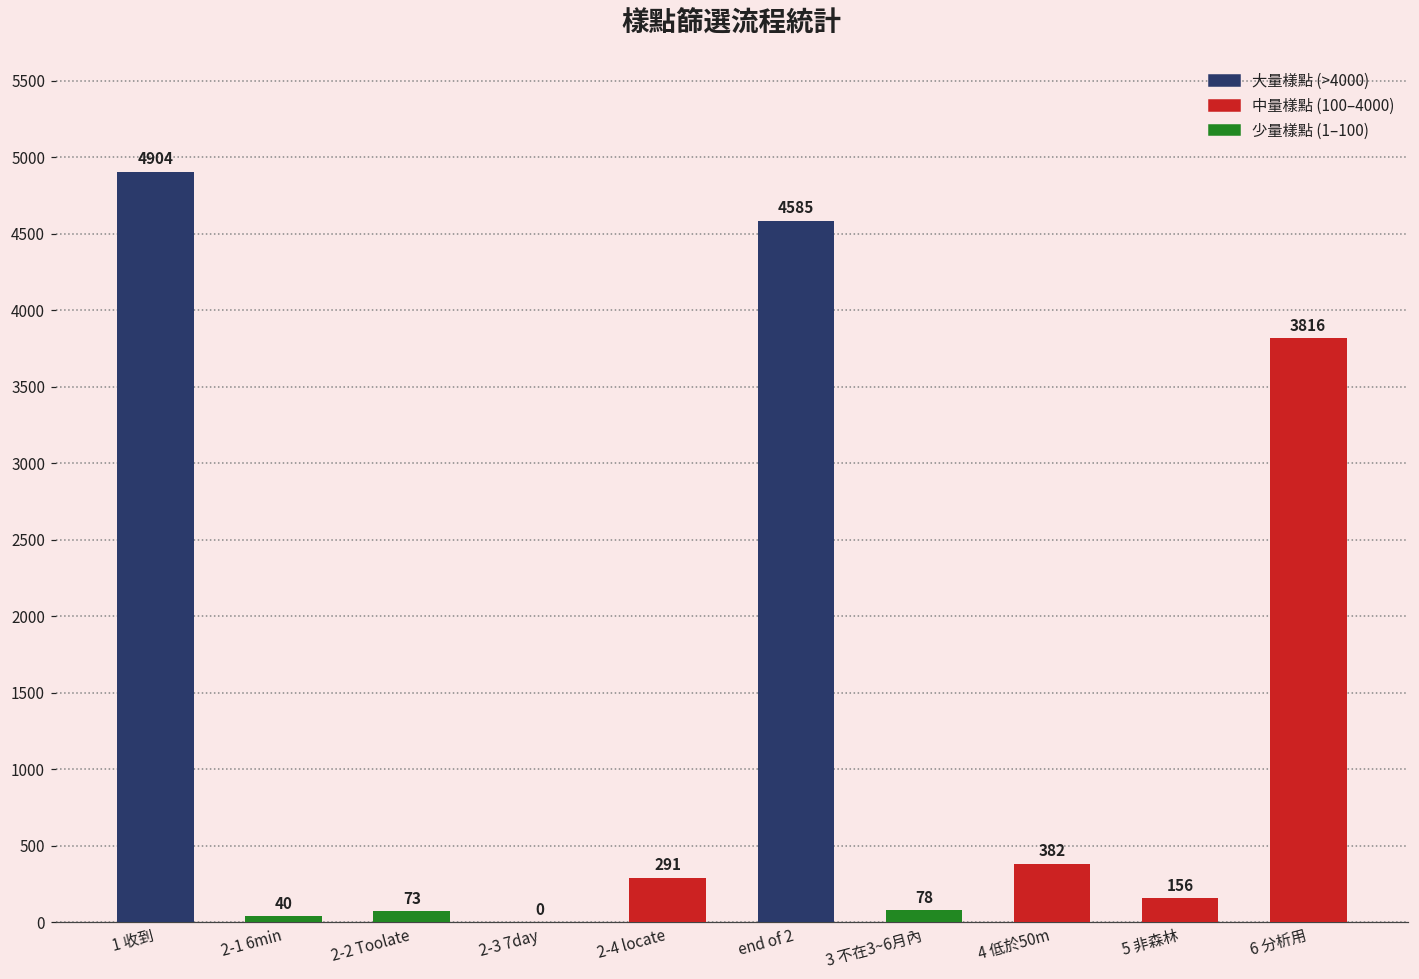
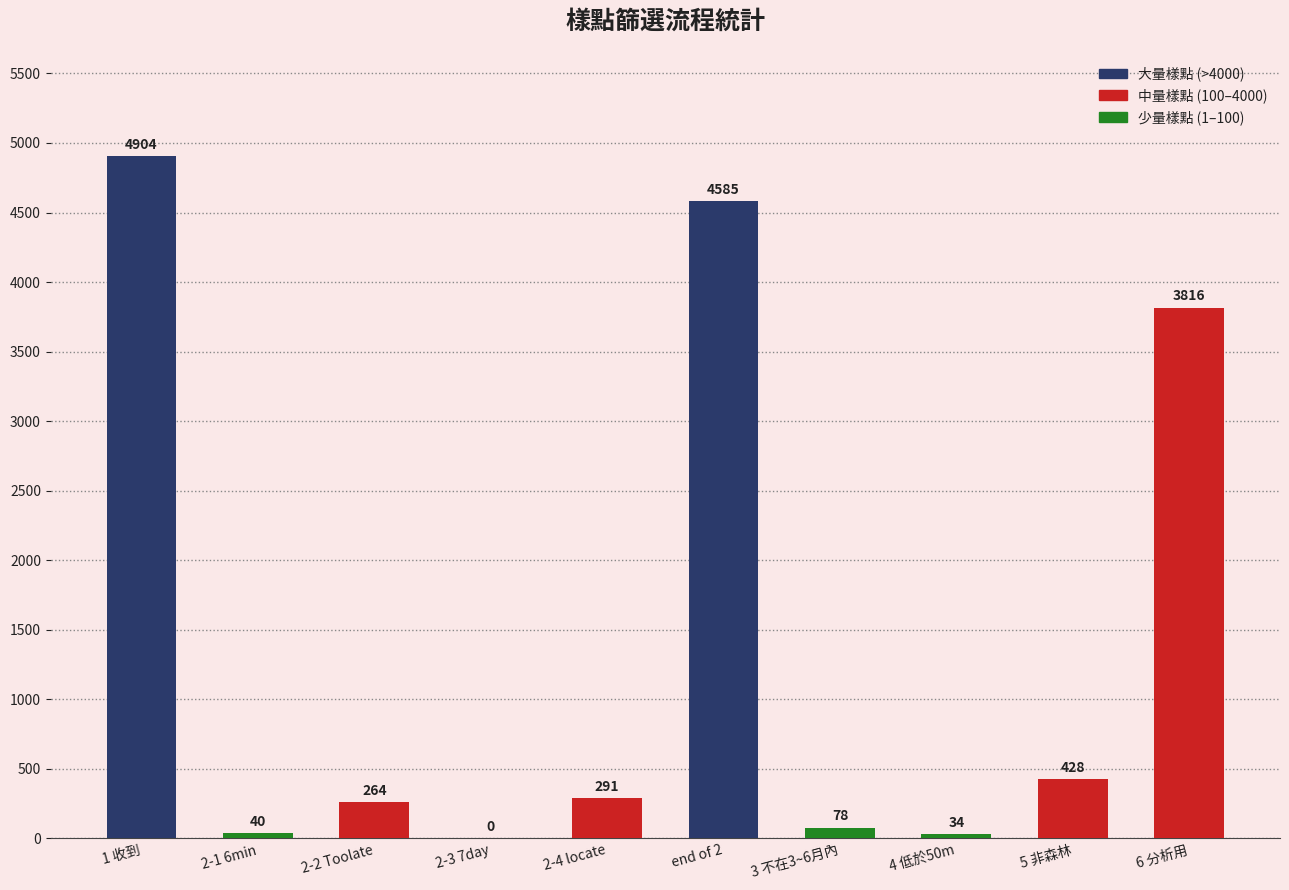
2-2 Toolate: 73 -> 264
4 低於50m: 382 -> 34
5 非森林: 156 -> 428
